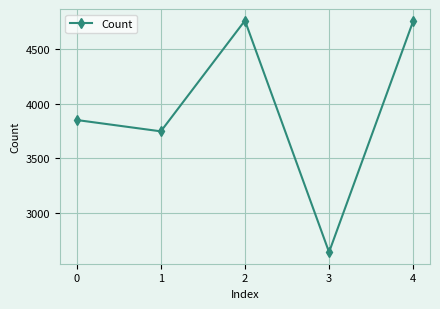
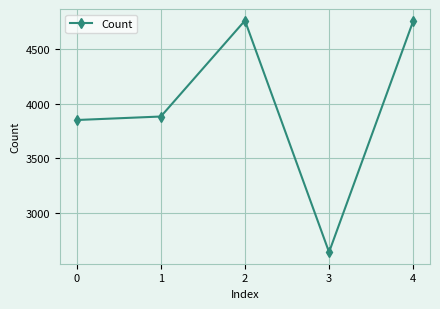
1: 3750 -> 3880
